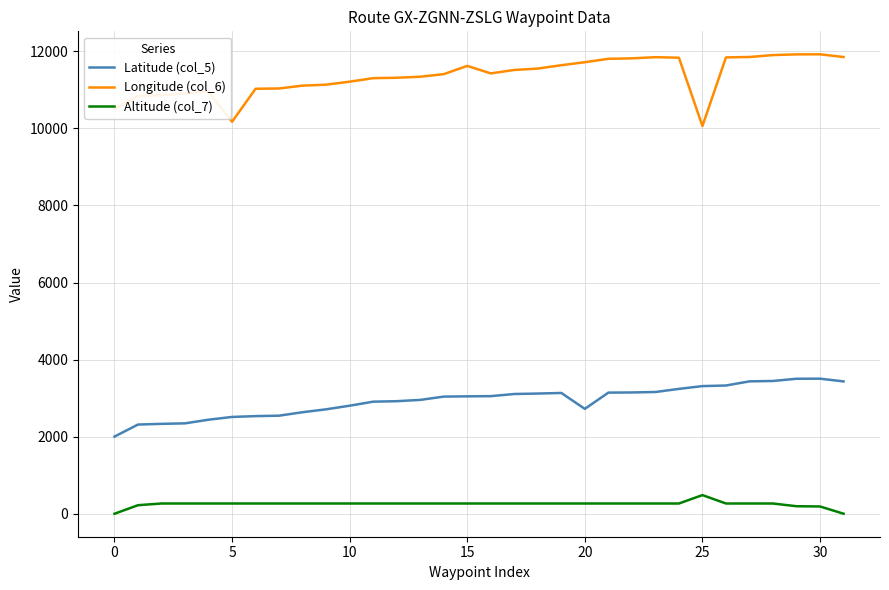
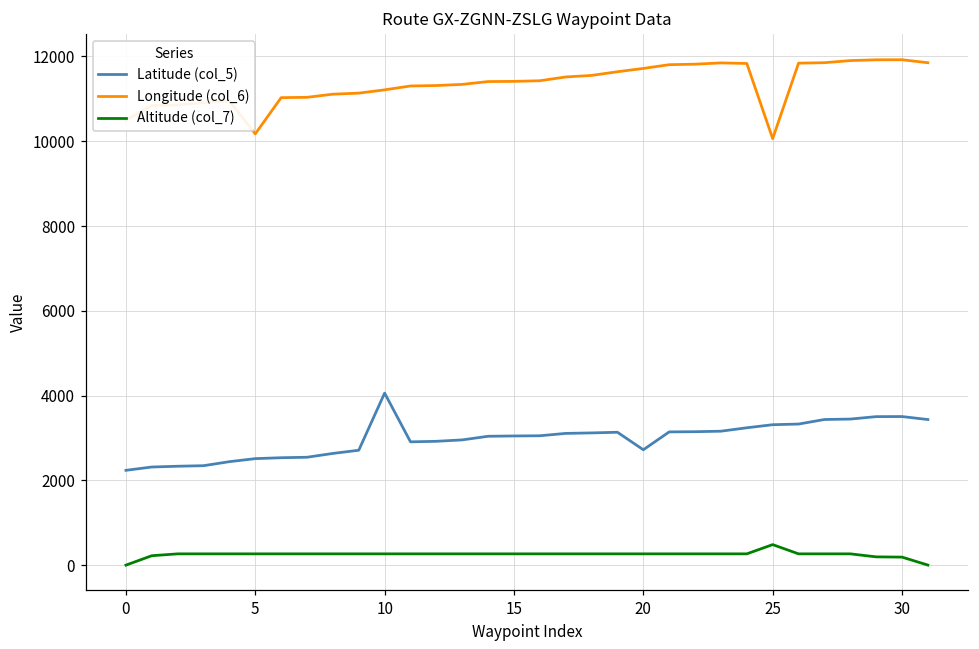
Latitude (col_5), 0: 2000 -> 2200
Latitude (col_5), 10: 2800 -> 4100
Longitude (col_6), 15: 11600 -> 11400
